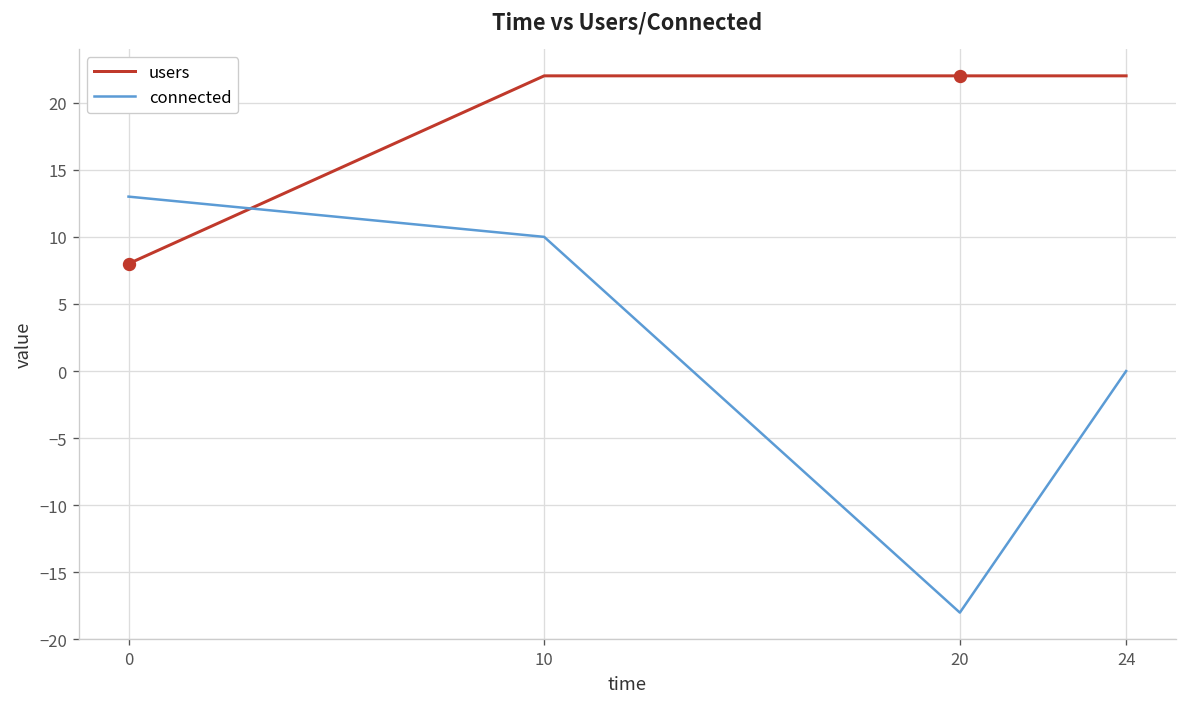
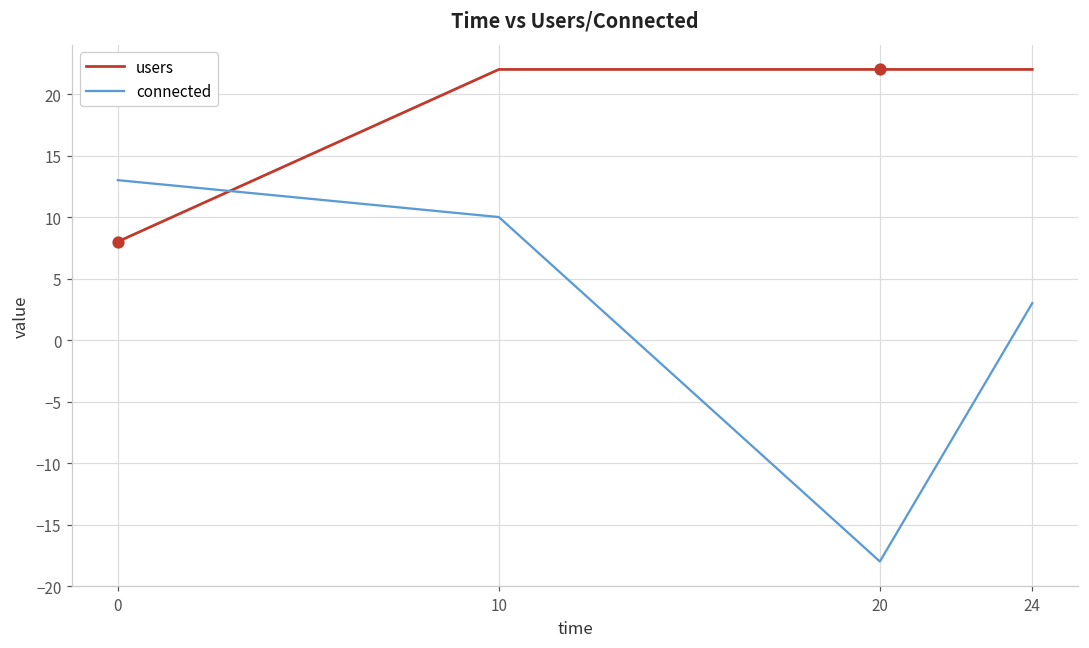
connected, 24: 0 -> 3
